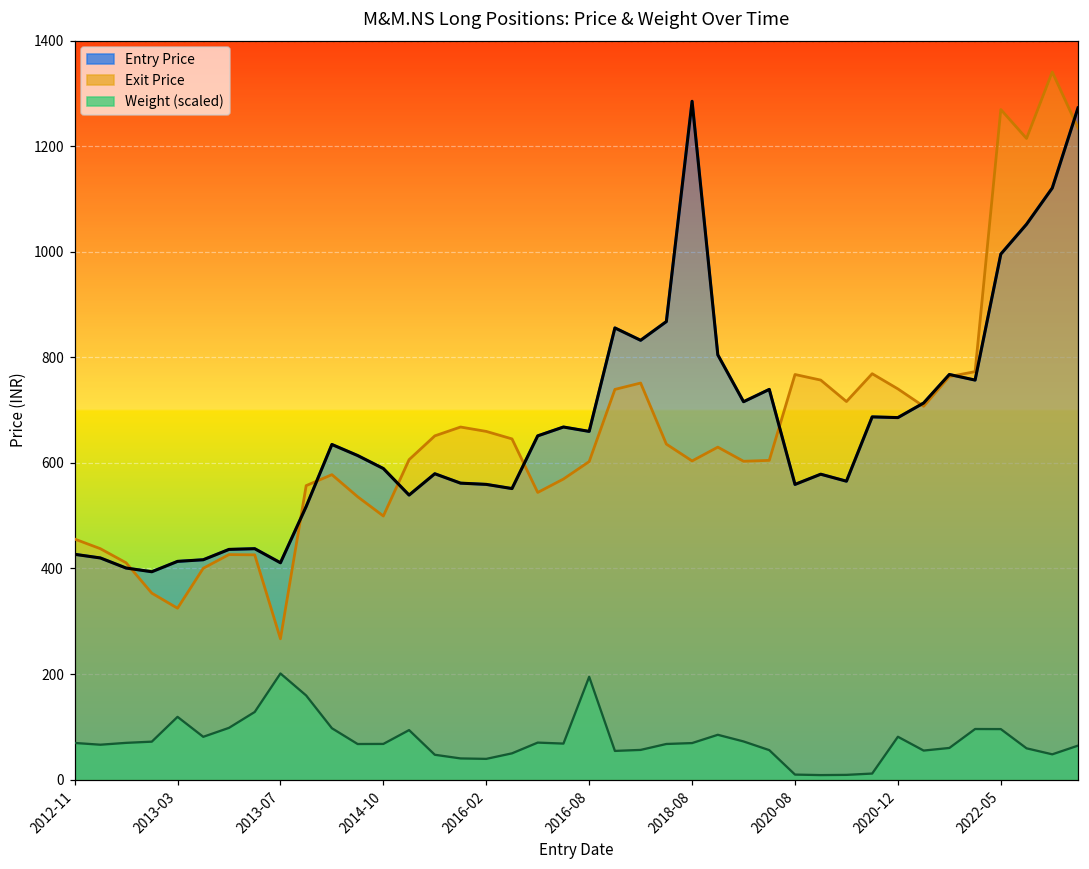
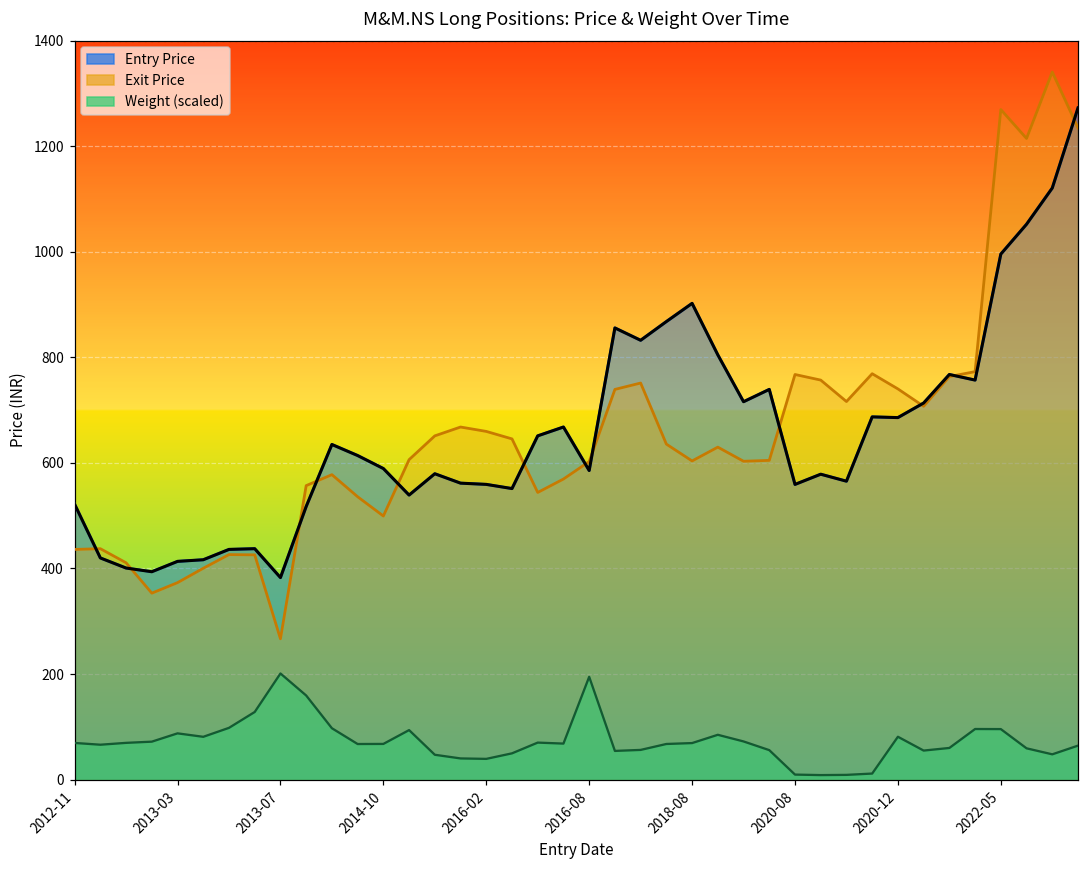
Entry Price, 2012-11: 430 -> 520
Exit Price, 2012-11: 460 -> 440
Exit Price, 2013-03: 320 -> 370
Weight (scaled), 2013-03: 120 -> 90
Entry Price, 2013-07: 410 -> 380
Entry Price, 2016-08: 660 -> 590
Entry Price, 2018-08: 1290 -> 900
